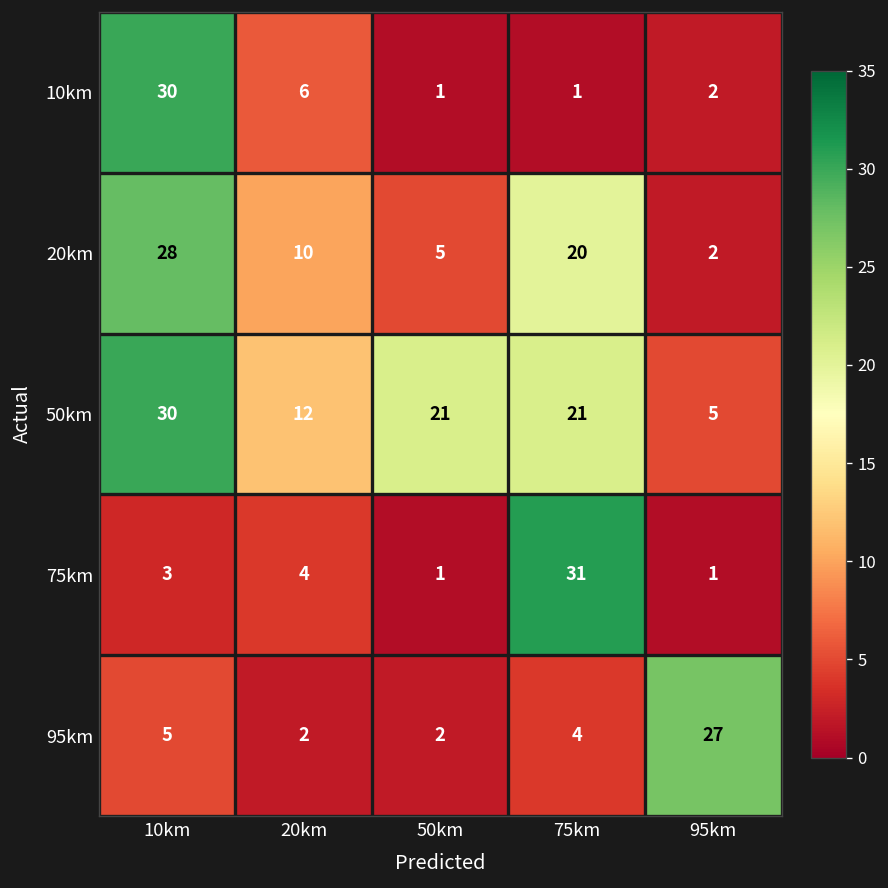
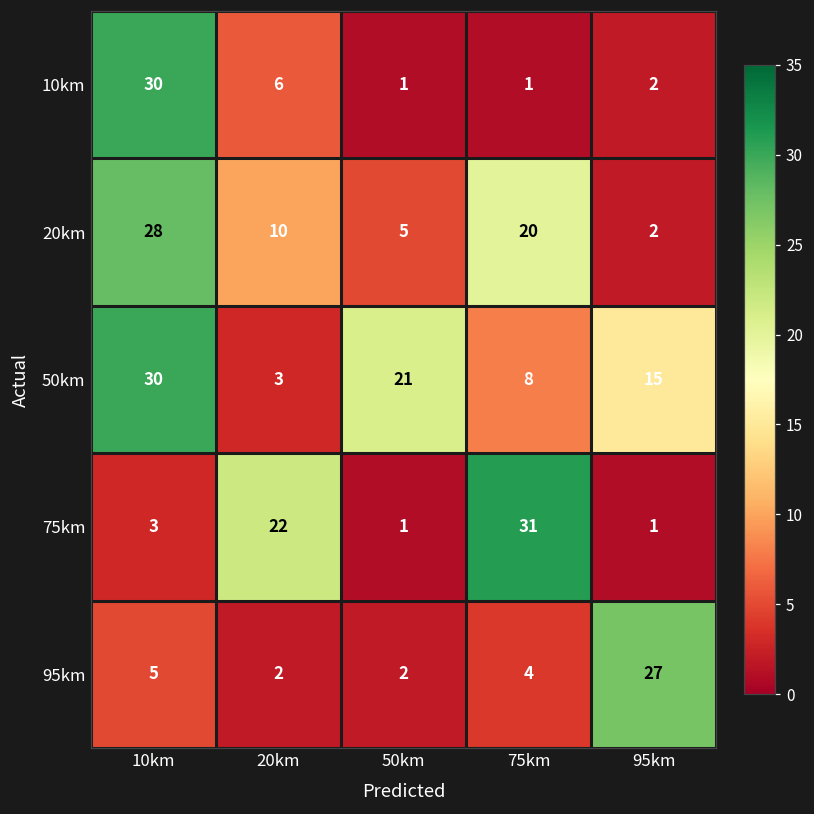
50km, 20km: 12 -> 3
50km, 75km: 21 -> 8
50km, 95km: 5 -> 15
75km, 20km: 4 -> 22
